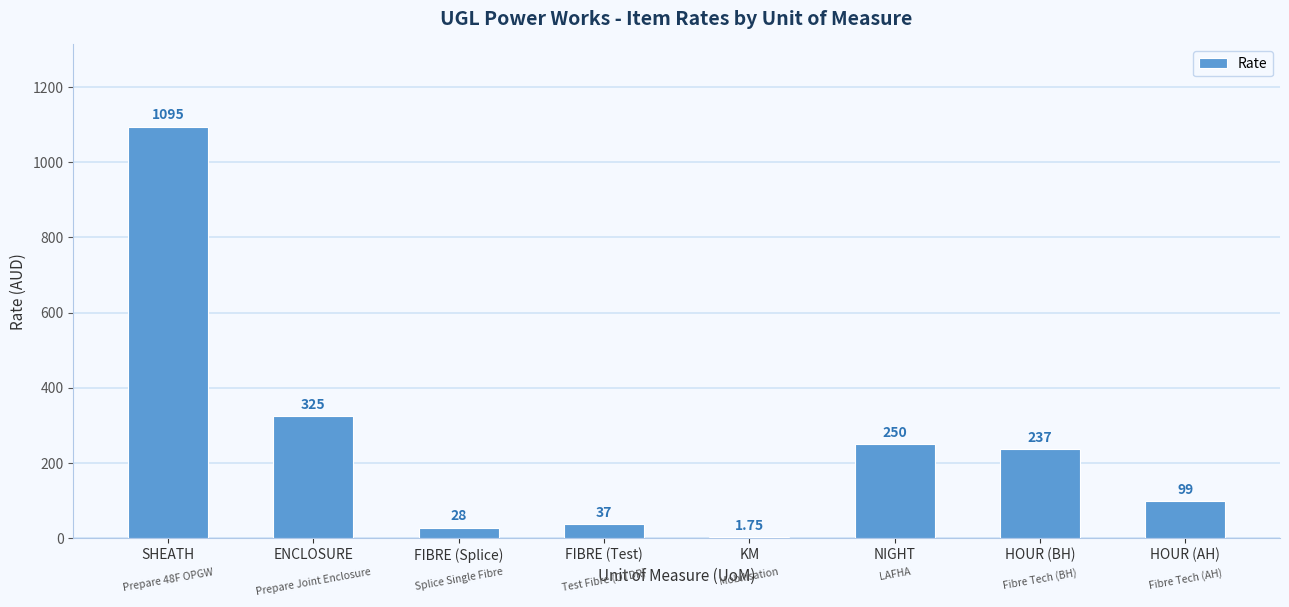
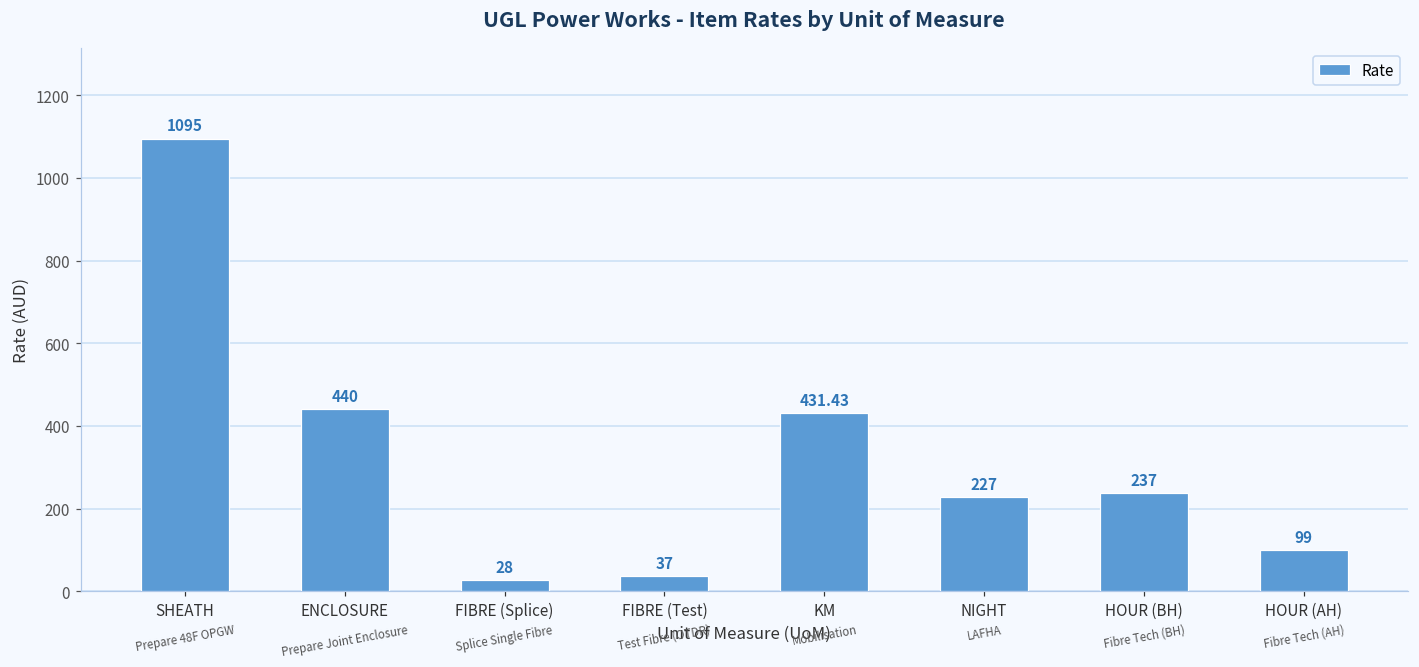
ENCLOSURE: 325 -> 440
KM: 1.75 -> 431.43
NIGHT: 250 -> 227
